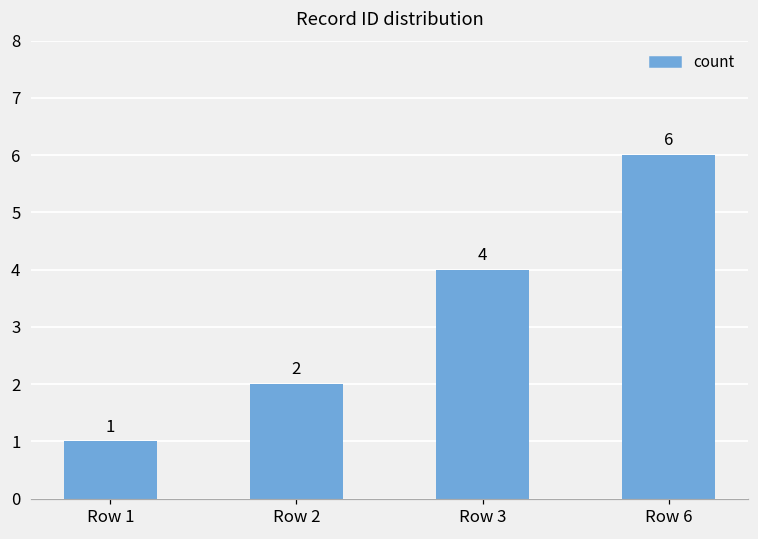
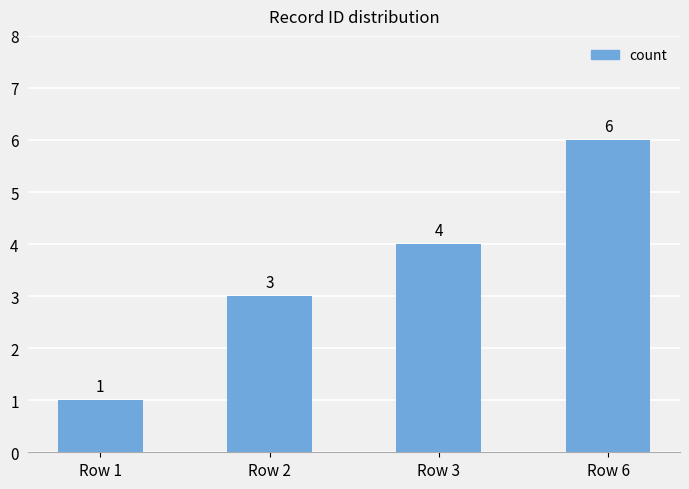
Row 2: 2 -> 3
